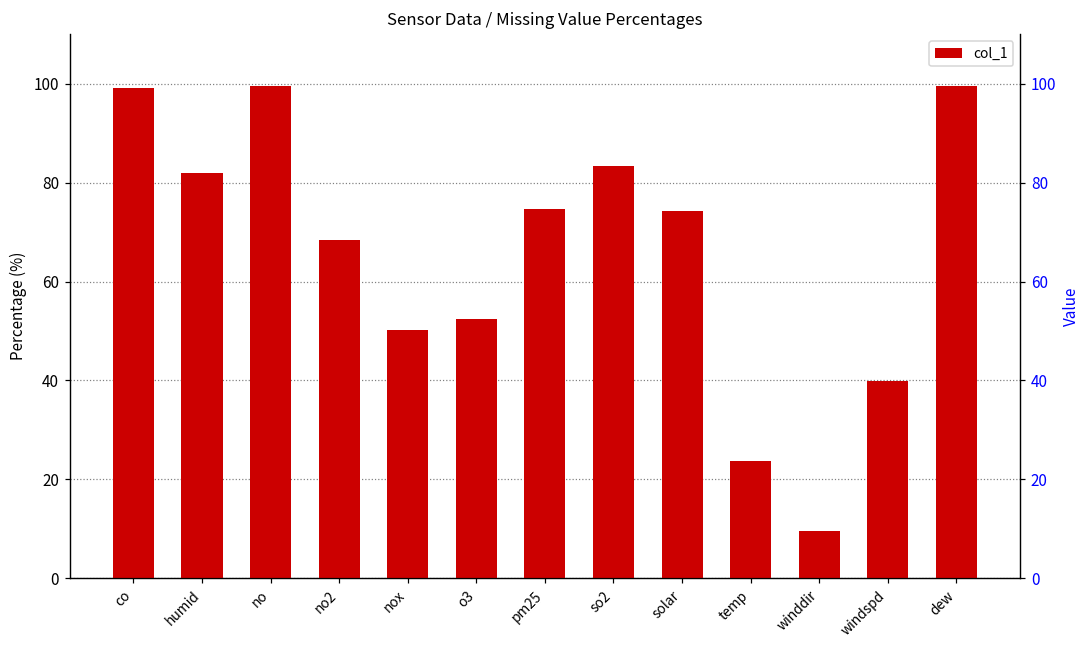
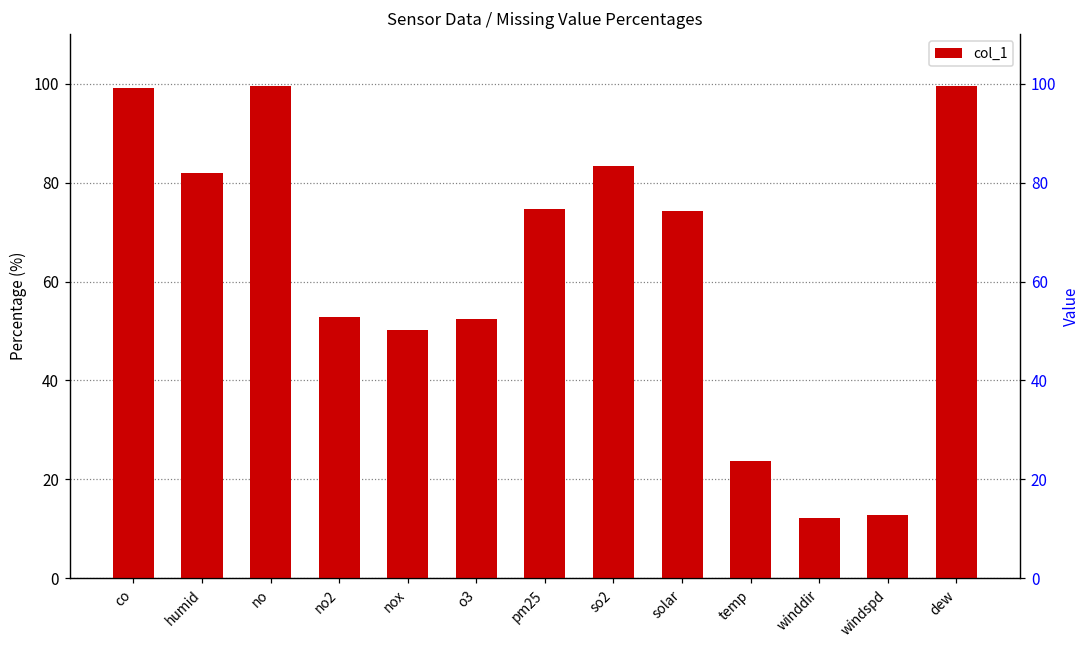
no2: 68 -> 53
winddir: 9 -> 12
windspd: 40 -> 13
